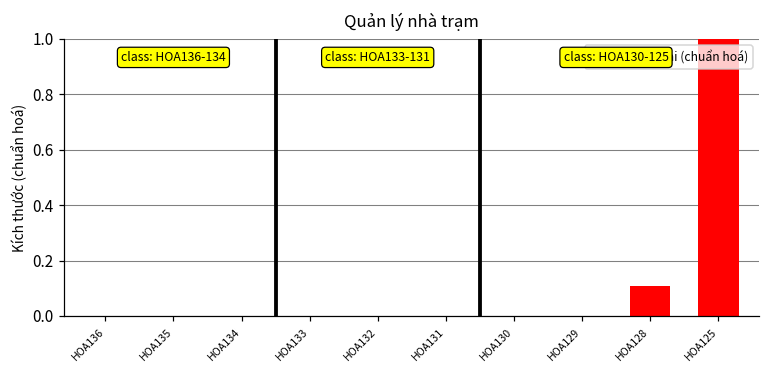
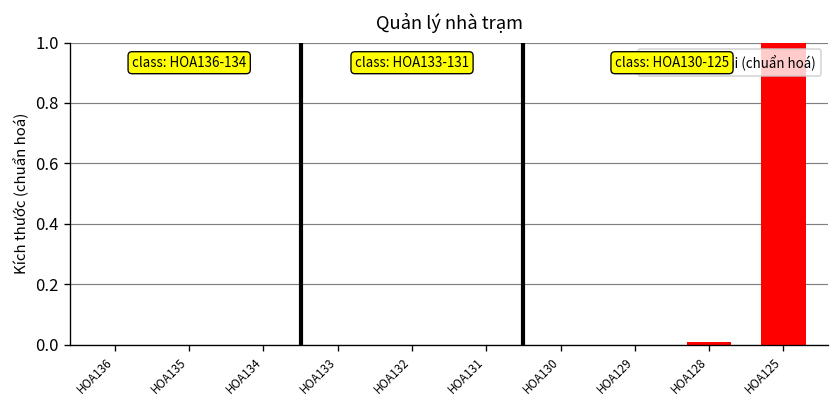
HOA128: 0.11 -> 0.01
